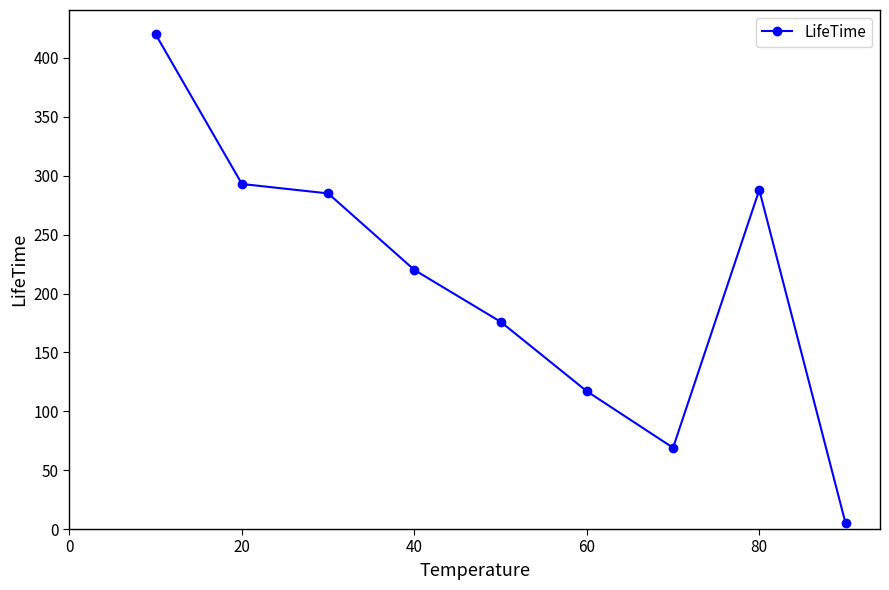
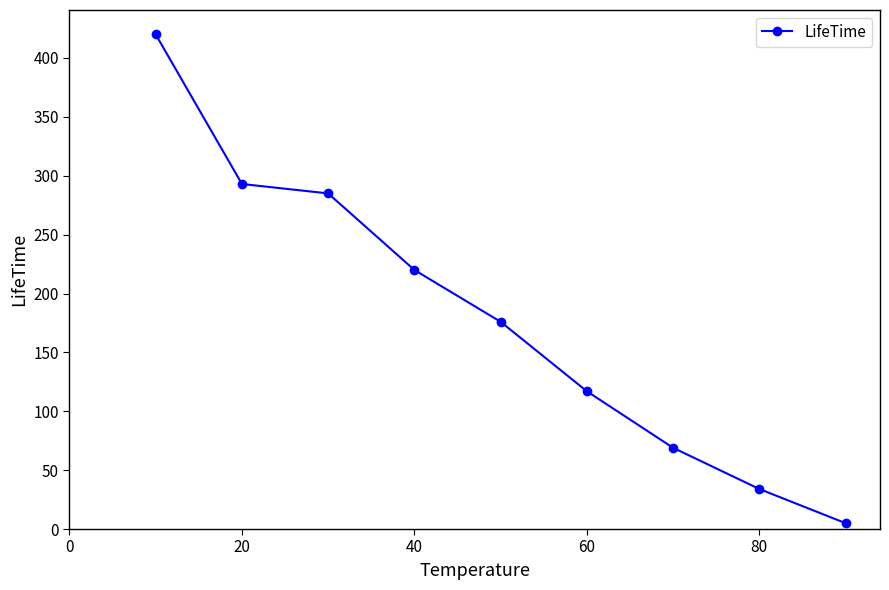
80: 288 -> 34
